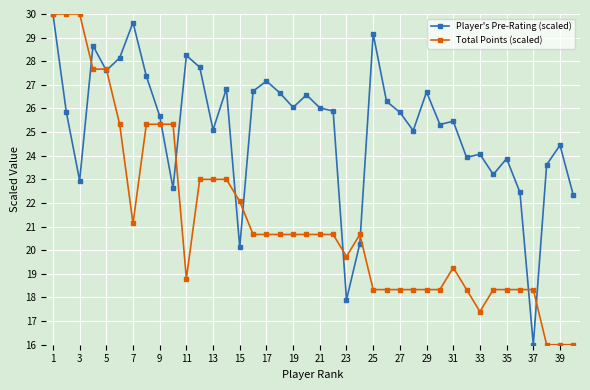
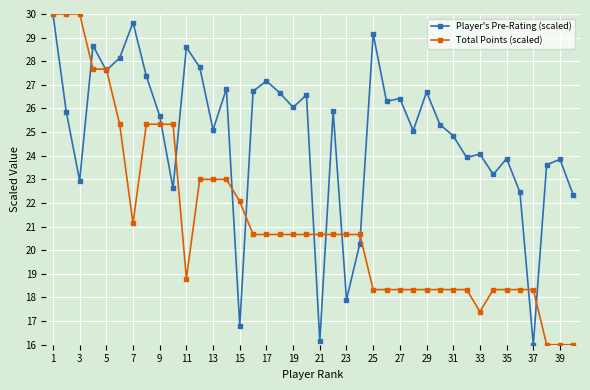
Player's Pre-Rating (scaled), 11: 28.2 -> 28.6
Player's Pre-Rating (scaled), 15: 20.1 -> 16.8
Player's Pre-Rating (scaled), 21: 26.0 -> 16.1
Total Points (scaled), 23: 19.7 -> 20.7
Player's Pre-Rating (scaled), 27: 25.8 -> 26.4
Player's Pre-Rating (scaled), 31: 25.5 -> 24.8
Total Points (scaled), 31: 19.3 -> 18.3
Player's Pre-Rating (scaled), 39: 24.4 -> 23.8
